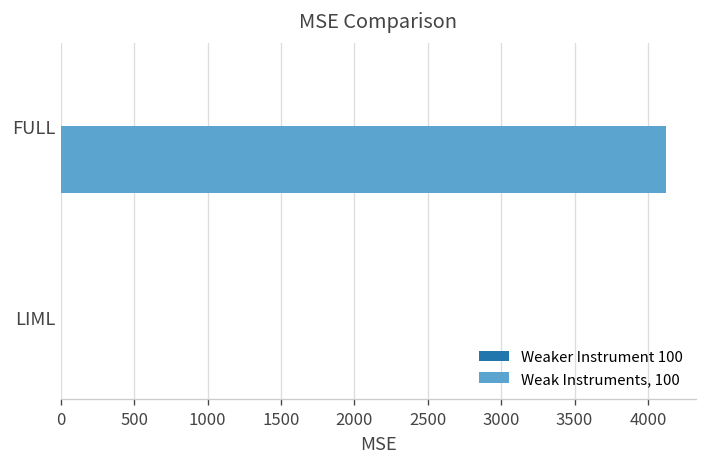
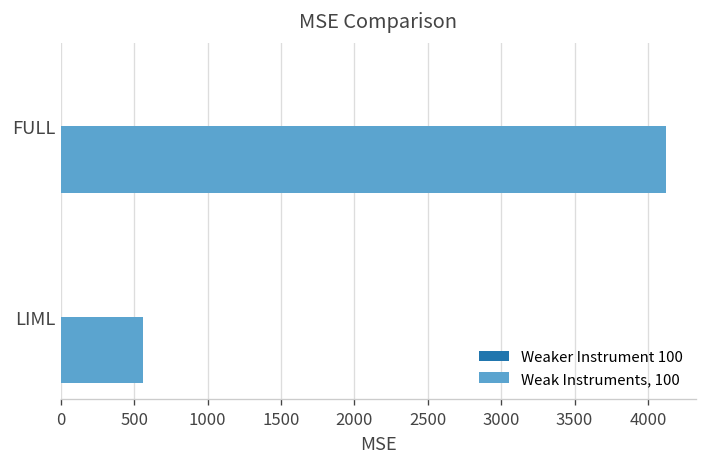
Weak Instruments, 100, LIML: 0 -> 560
